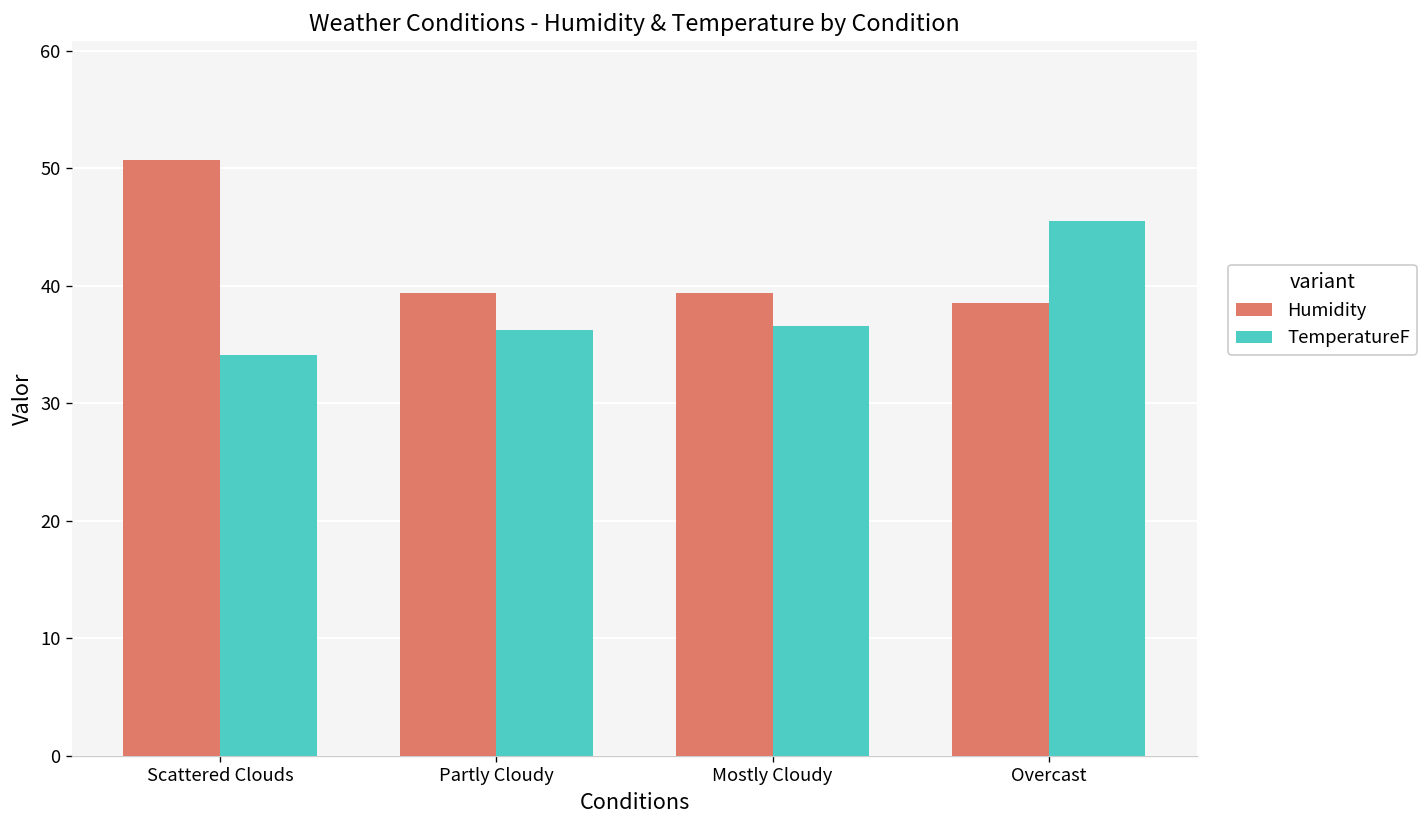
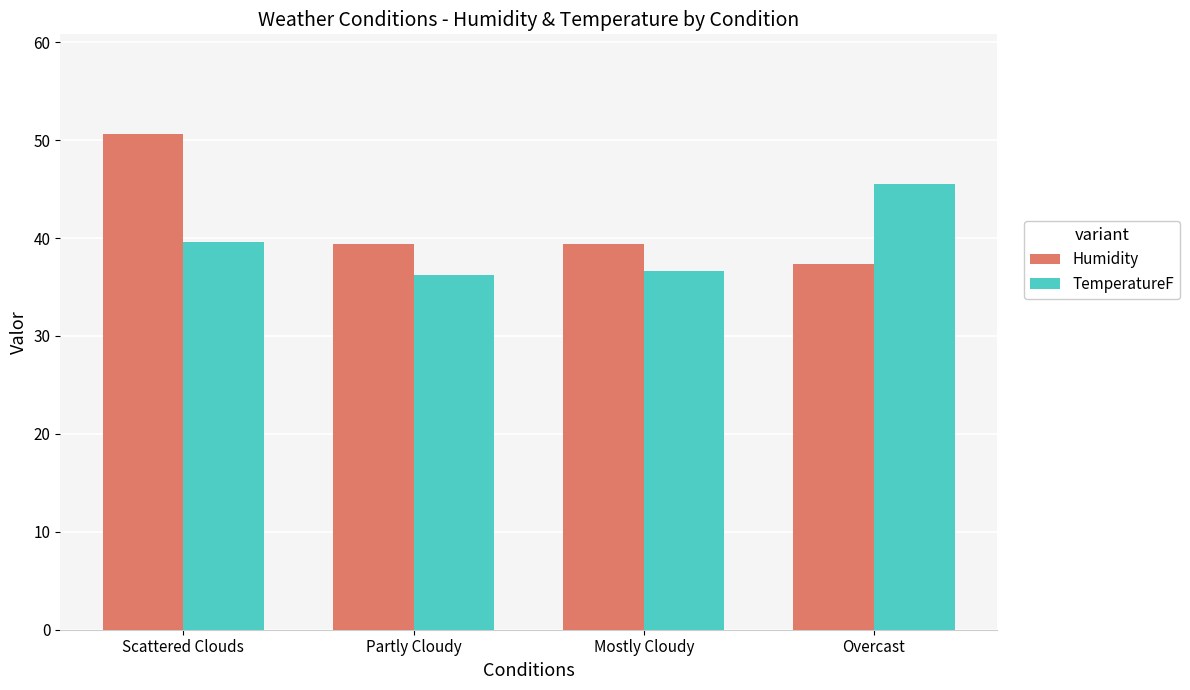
TemperatureF, Scattered Clouds: 34 -> 40
Humidity, Overcast: 39 -> 37
